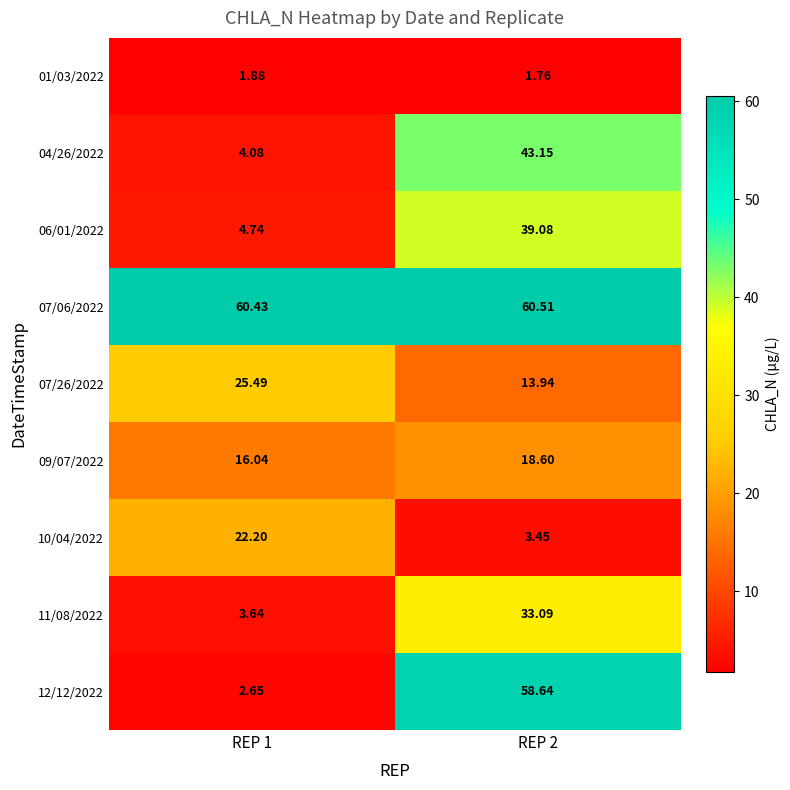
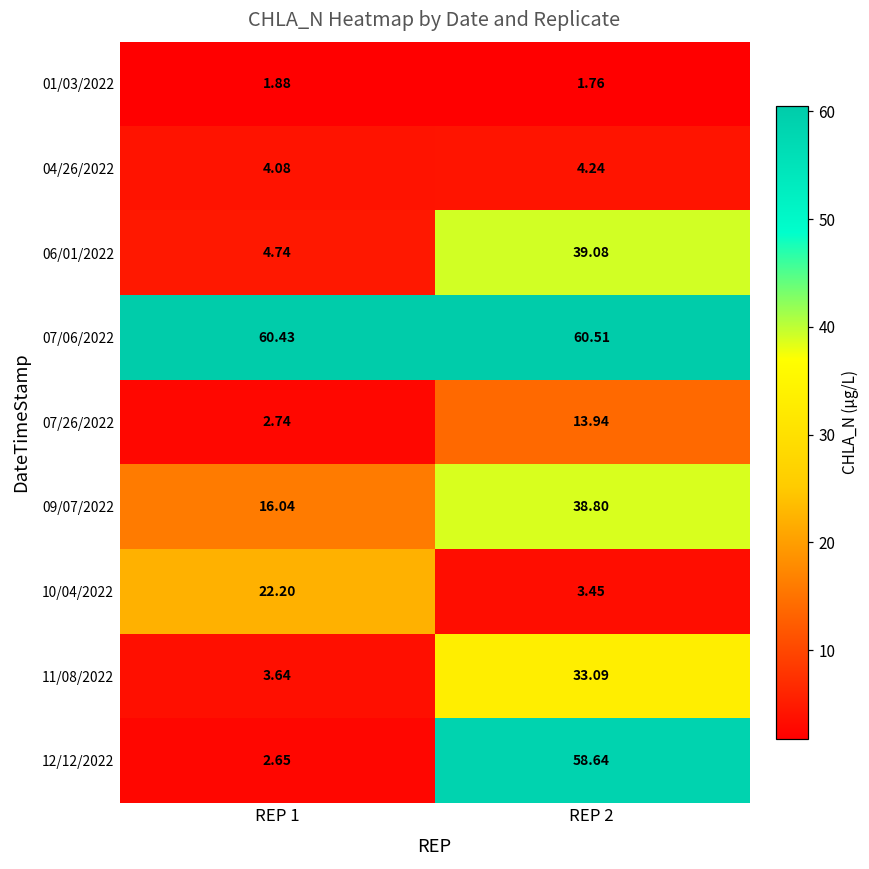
04/26/2022, REP 2: 43.15 -> 4.24
07/26/2022, REP 1: 25.49 -> 2.74
09/07/2022, REP 2: 18.60 -> 38.80
